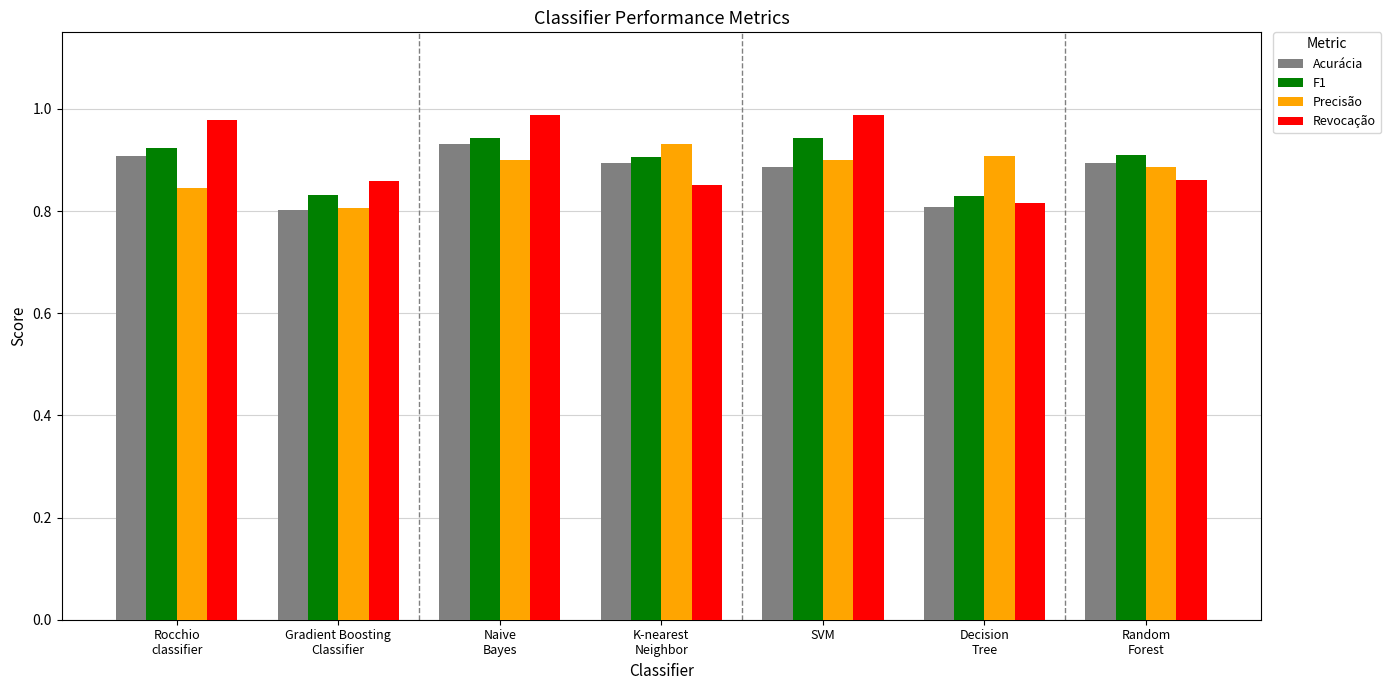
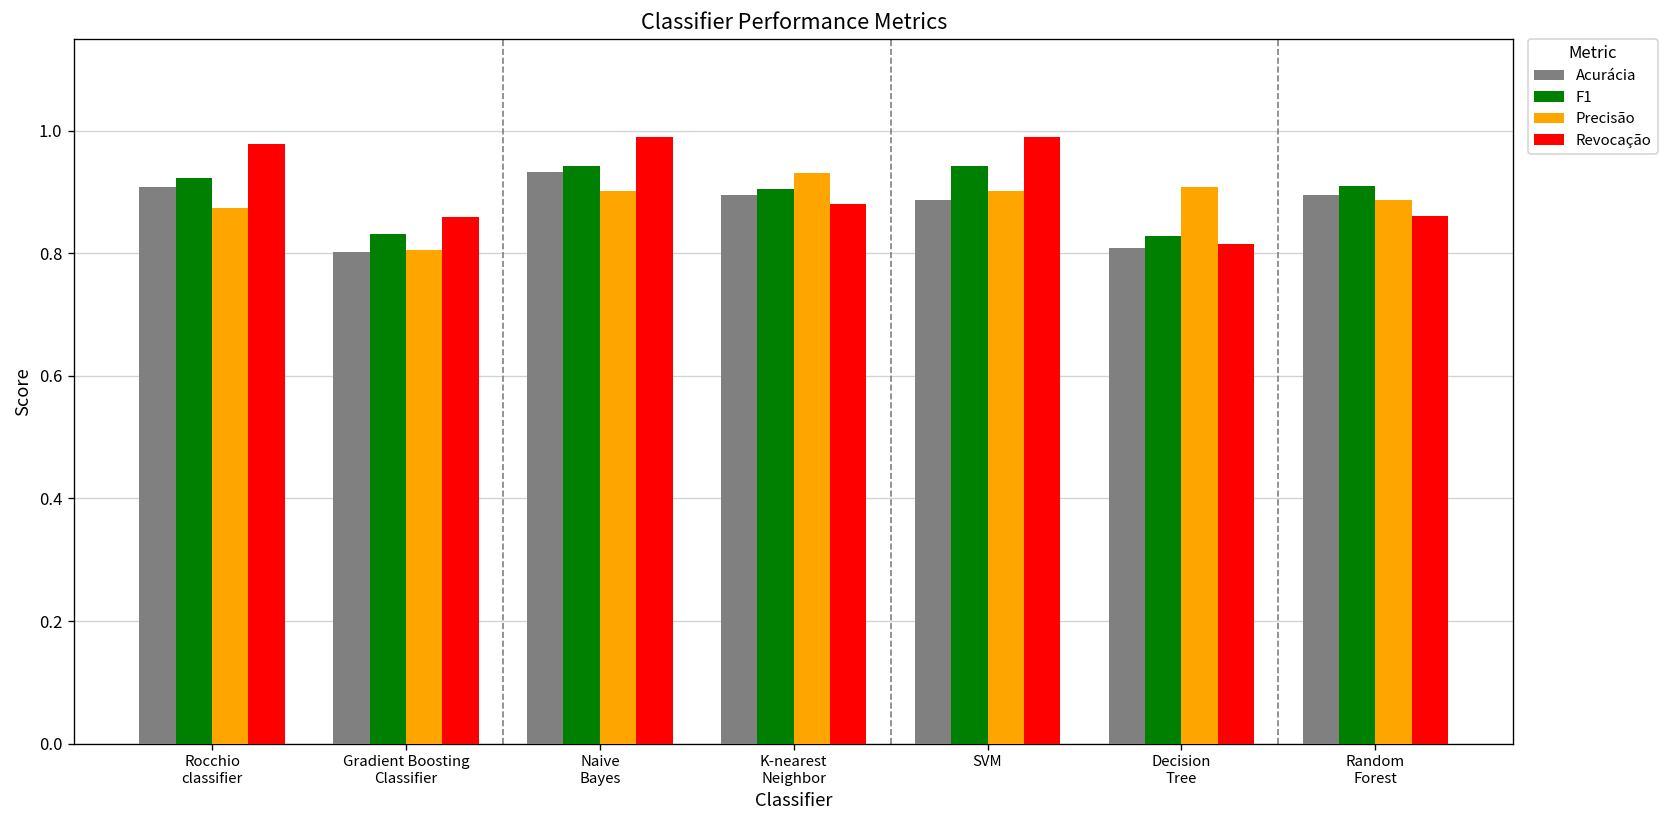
Precisão, Rocchio classifier: 0.85 -> 0.87
Revocação, K-nearest Neighbor: 0.85 -> 0.88
